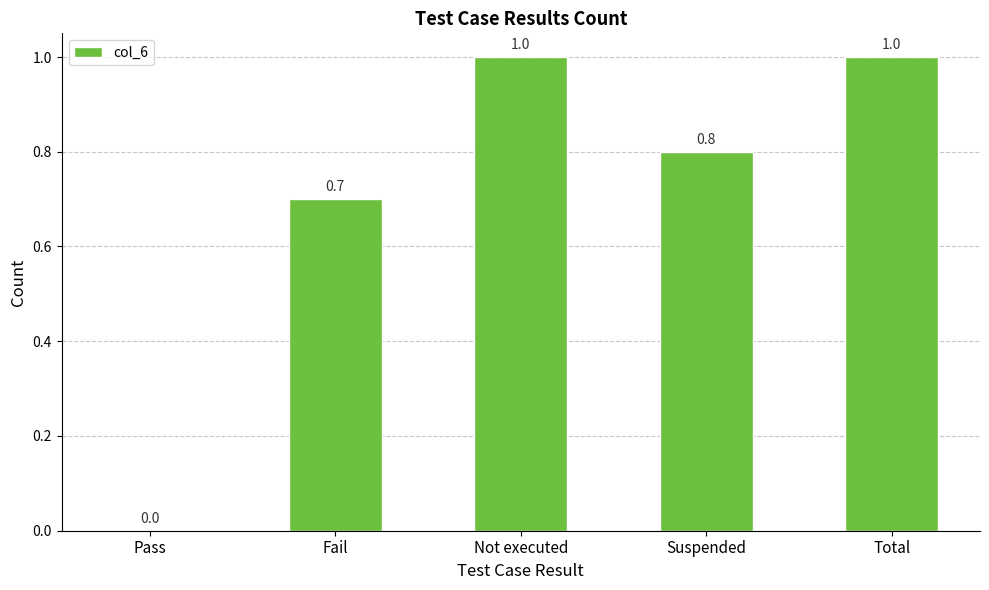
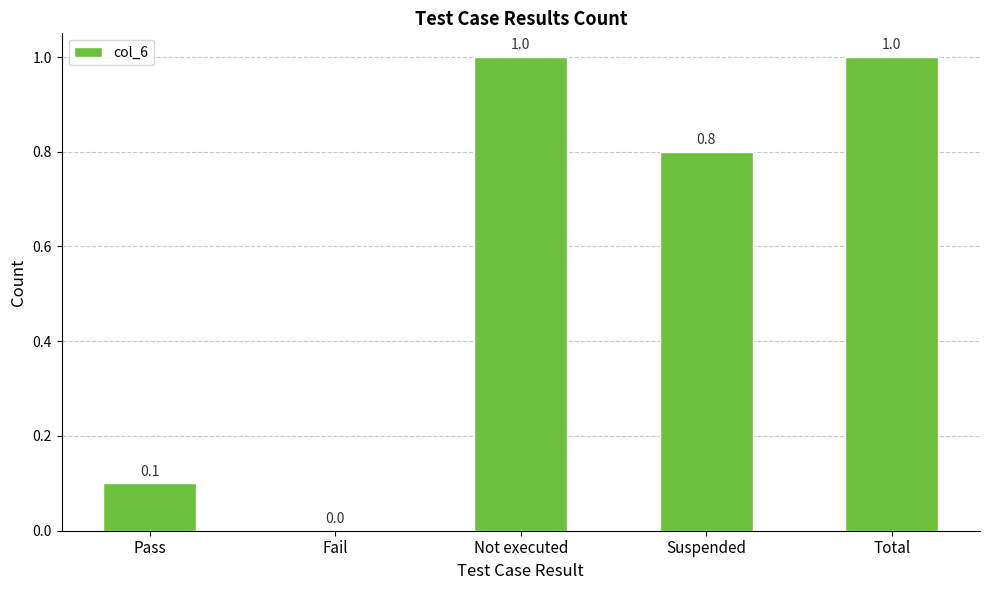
Pass: 0.0 -> 0.1
Fail: 0.7 -> 0.0
